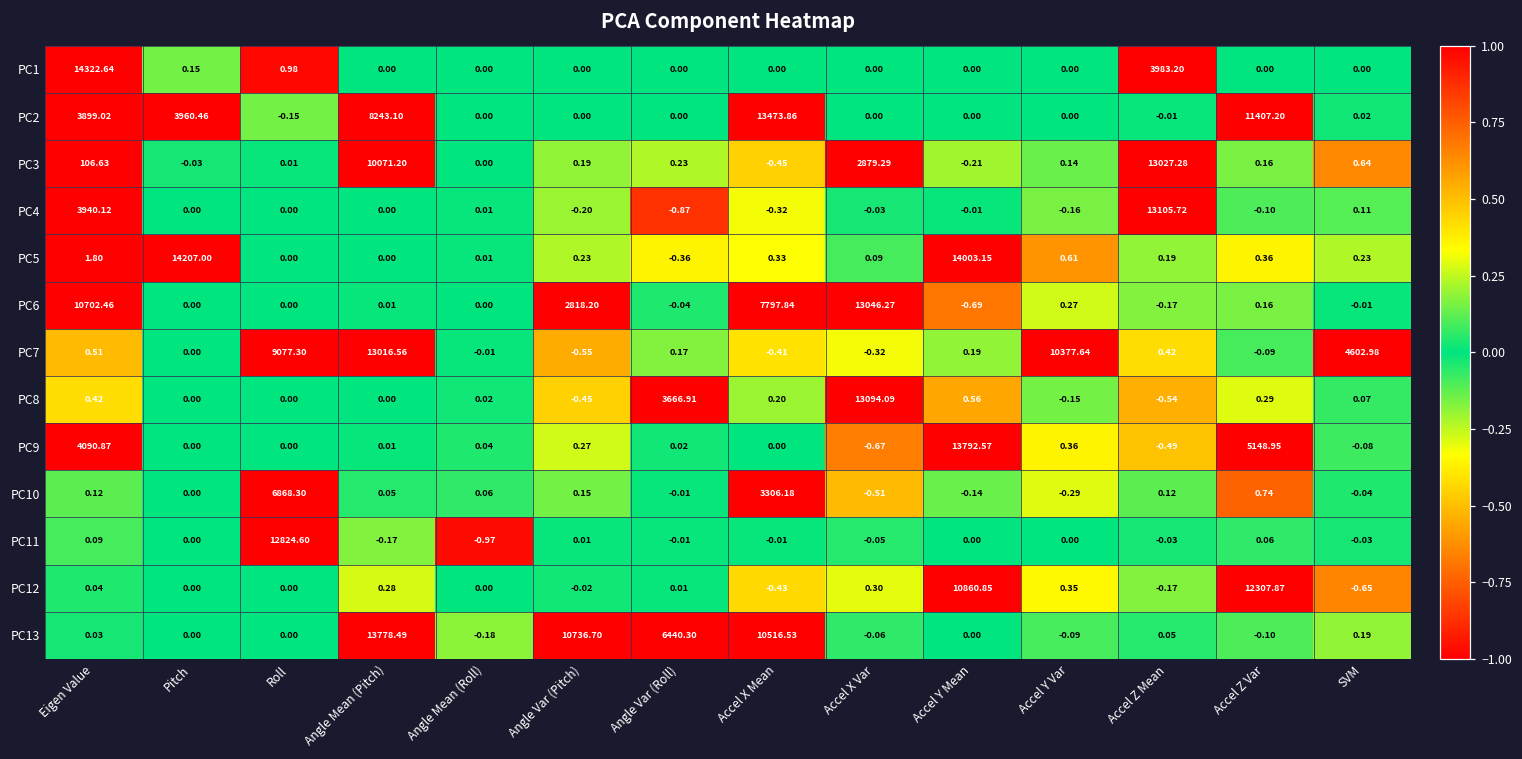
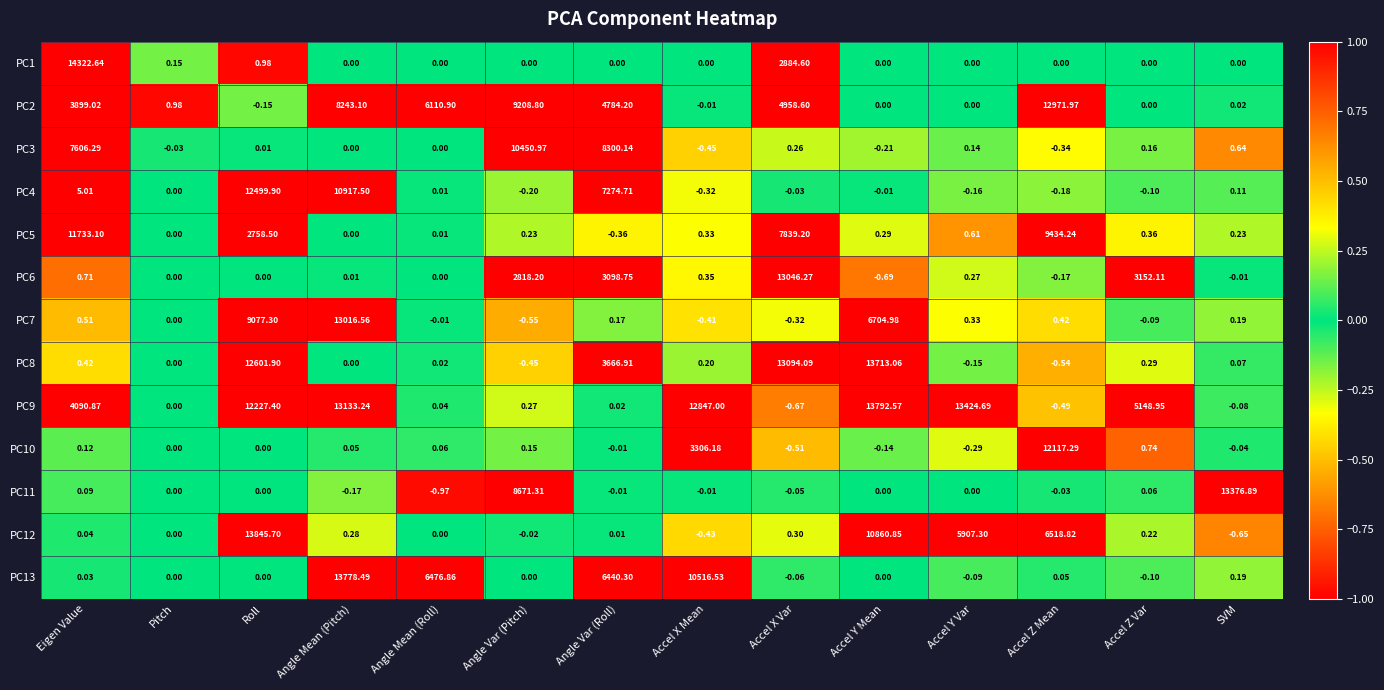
PC1, Accel X Var: 0.00 -> 2884.60
PC1, Accel Z Mean: 3983.20 -> 0.00
PC2, Pitch: 3960.46 -> 0.98
PC2, Angle Mean (Roll): 0.00 -> 6110.90
PC2, Angle Var (Pitch): 0.00 -> 9208.80
PC2, Angle Var (Roll): 0.00 -> 4784.20
PC2, Accel X Mean: 13473.86 -> -0.01
PC2, Accel X Var: 0.00 -> 4958.60
PC2, Accel Z Mean: -0.01 -> 12971.97
PC2, Accel Z Var: 11407.20 -> 0.00
PC3, Eigen Value: 106.63 -> 7606.29
PC3, Angle Mean (Pitch): 10071.20 -> 0.00
PC3, Angle Var (Pitch): 0.19 -> 10450.97
PC3, Angle Var (Roll): 0.23 -> 8300.14
PC3, Accel X Var: 2879.29 -> 0.26
PC3, Accel Z Mean: 13027.28 -> -0.34
PC4, Eigen Value: 3940.12 -> 5.01
PC4, Roll: 0.00 -> 12499.90
PC4, Angle Mean (Pitch): 0.00 -> 10917.50
PC4, Angle Var (Roll): -0.87 -> 7274.71
PC4, Accel Z Mean: 13105.72 -> -0.18
PC5, Eigen Value: 1.80 -> 11733.10
PC5, Pitch: 14207.00 -> 0.00
PC5, Roll: 0.00 -> 2758.50
PC5, Accel X Var: 0.09 -> 7839.20
PC5, Accel Y Mean: 14003.15 -> 0.29
PC5, Accel Z Mean: 0.19 -> 9434.24
PC6, Eigen Value: 10702.46 -> 0.71
PC6, Angle Var (Roll): -0.04 -> 3098.75
PC6, Accel X Mean: 7797.84 -> 0.35
PC6, Accel Z Var: 0.16 -> 3152.11
PC7, Accel Y Mean: 0.19 -> 6704.98
PC7, Accel Y Var: 10377.64 -> 0.33
PC7, SVM: 4602.98 -> 0.19
PC8, Roll: 0.00 -> 12601.90
PC8, Accel Y Mean: 0.56 -> 13713.06
PC9, Roll: 0.00 -> 12227.40
PC9, Angle Mean (Pitch): 0.01 -> 13133.24
PC9, Accel X Mean: 0.00 -> 12847.00
PC9, Accel Y Var: 0.36 -> 13424.69
PC10, Roll: 6868.30 -> 0.00
PC10, Accel Z Mean: 0.12 -> 12117.29
PC11, Roll: 12824.60 -> 0.00
PC11, Angle Var (Pitch): 0.01 -> 8671.31
PC11, SVM: -0.03 -> 13376.89
PC12, Roll: 0.00 -> 13845.70
PC12, Accel Y Var: 0.35 -> 5907.30
PC12, Accel Z Mean: -0.17 -> 6518.82
PC12, Accel Z Var: 12307.87 -> 0.22
PC13, Angle Mean (Roll): -0.18 -> 6476.86
PC13, Angle Var (Pitch): 10736.70 -> 0.00
